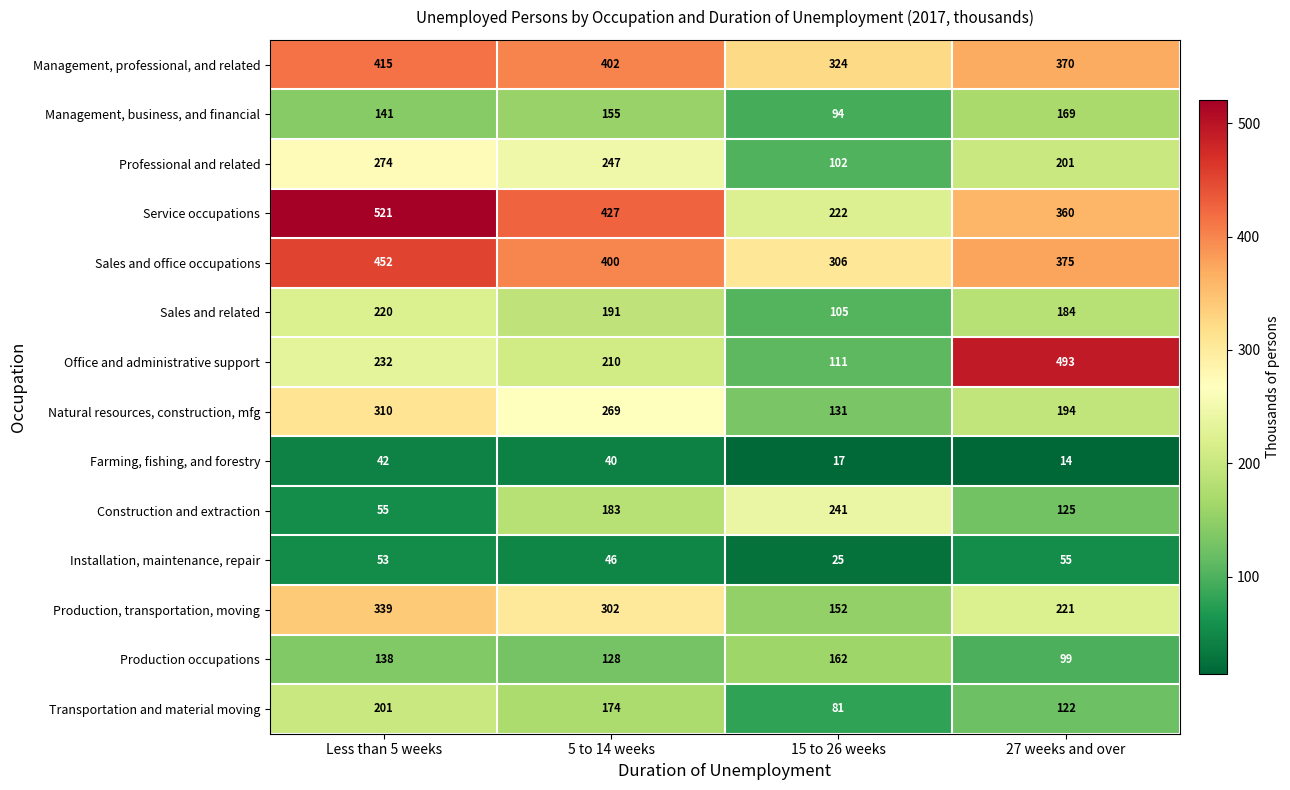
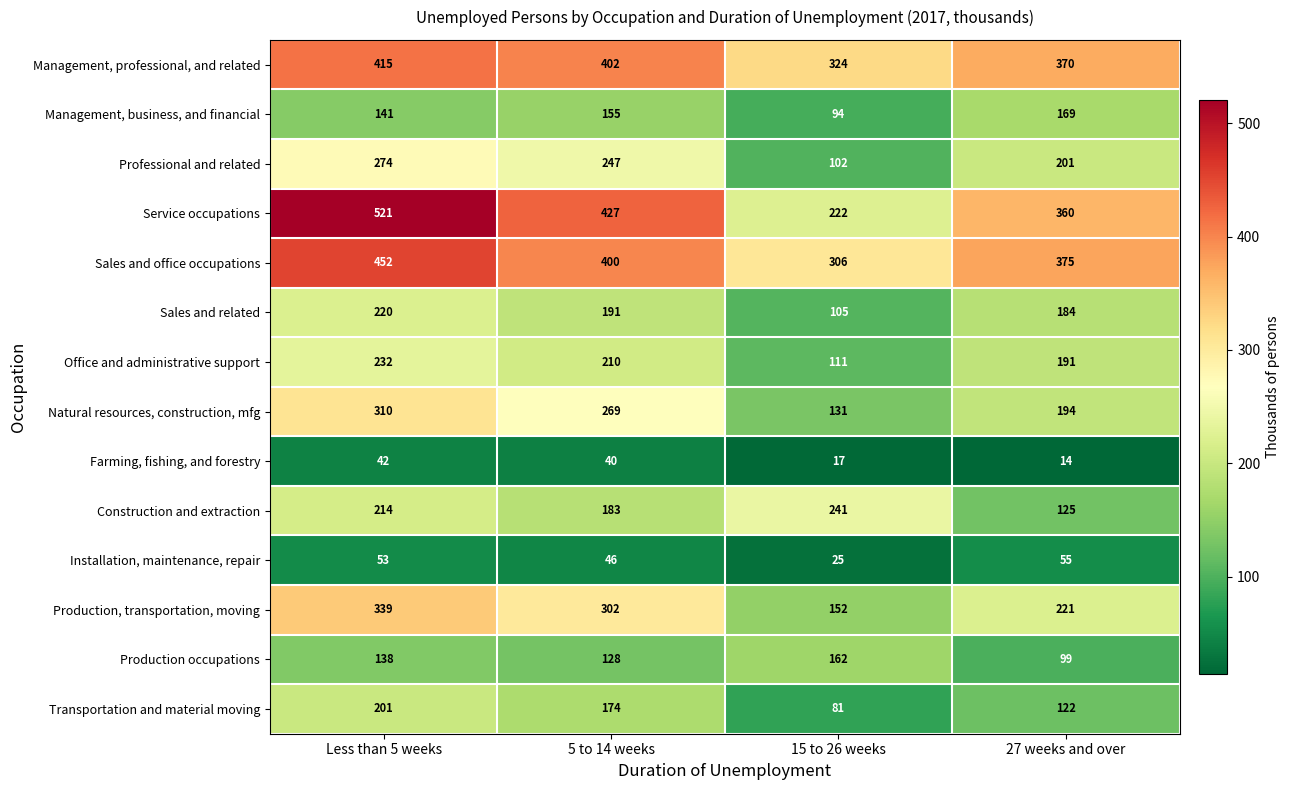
Office and administrative support, 27 weeks and over: 493 -> 191
Construction and extraction, Less than 5 weeks: 55 -> 214
